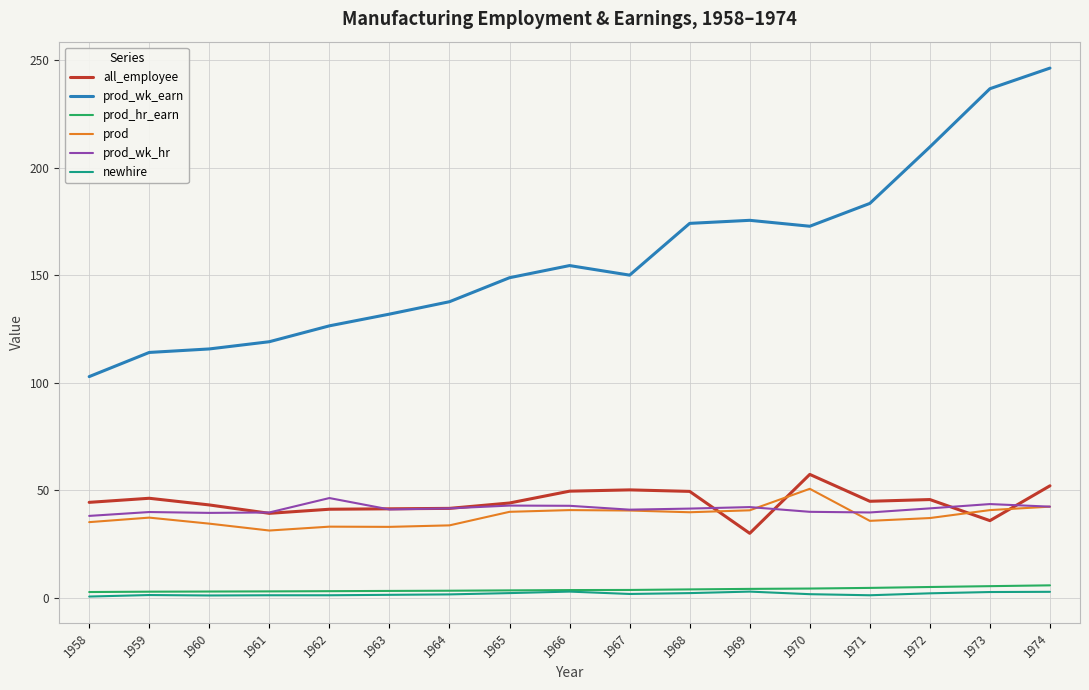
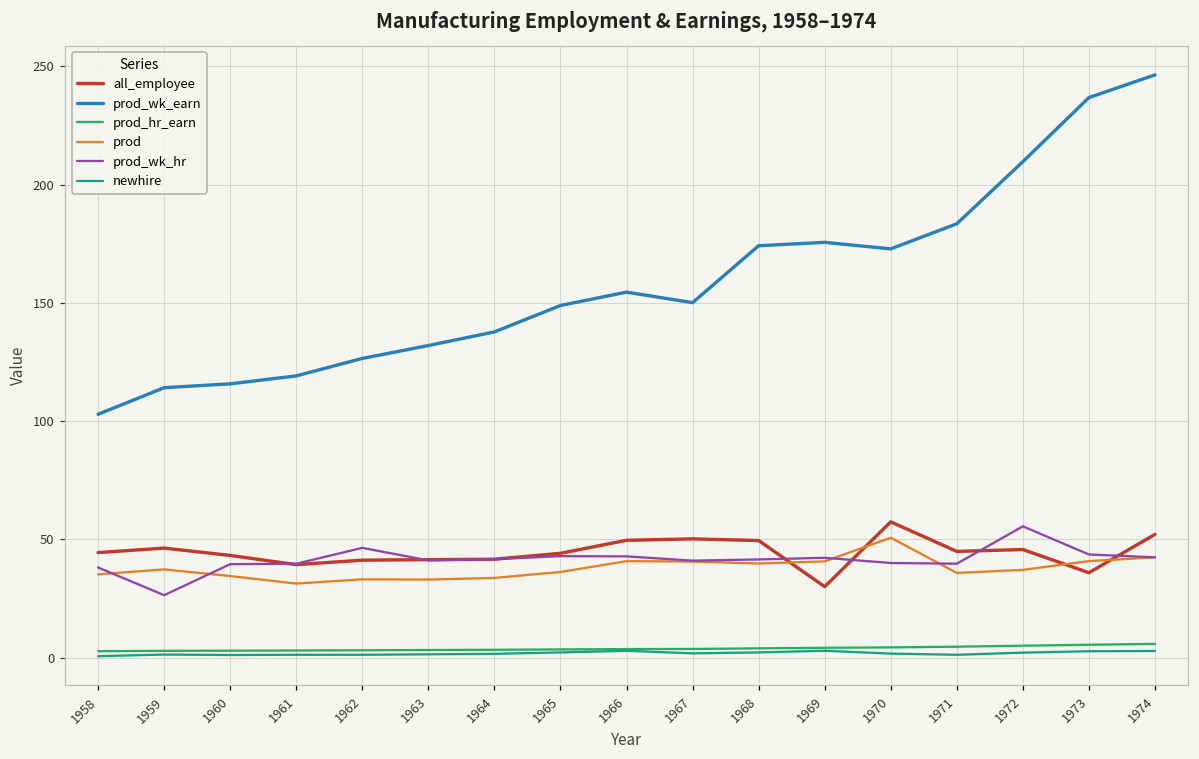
prod_wk_hr, 1959: 40 -> 26
prod, 1965: 40 -> 36
prod_wk_hr, 1972: 42 -> 56
